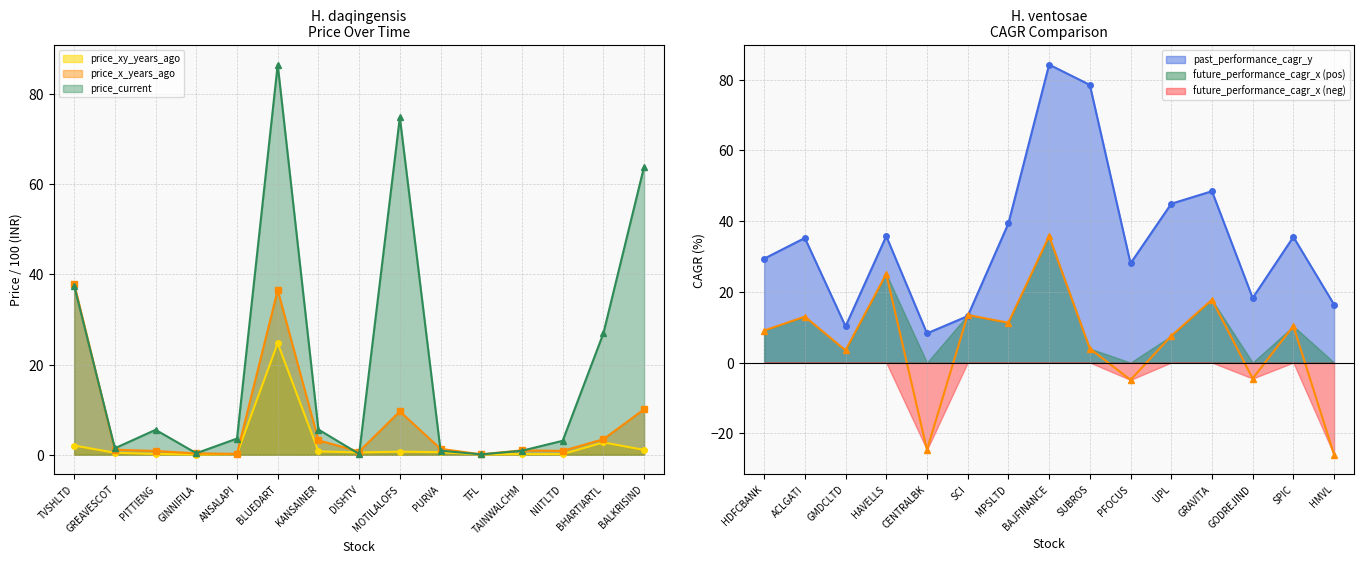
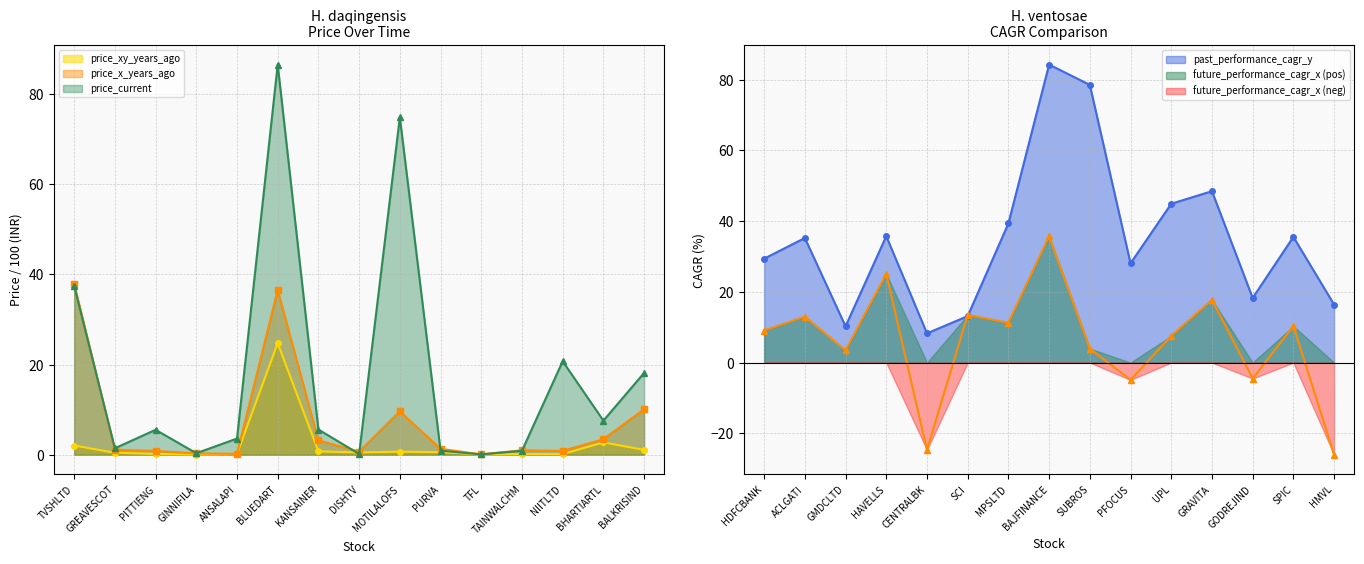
H. daqingensis Price Over Time, price_current, NIITLTD: 3 -> 21
H. daqingensis Price Over Time, price_current, BHARTIARTL: 27 -> 8
H. daqingensis Price Over Time, price_current, BALKRISIND: 64 -> 18
